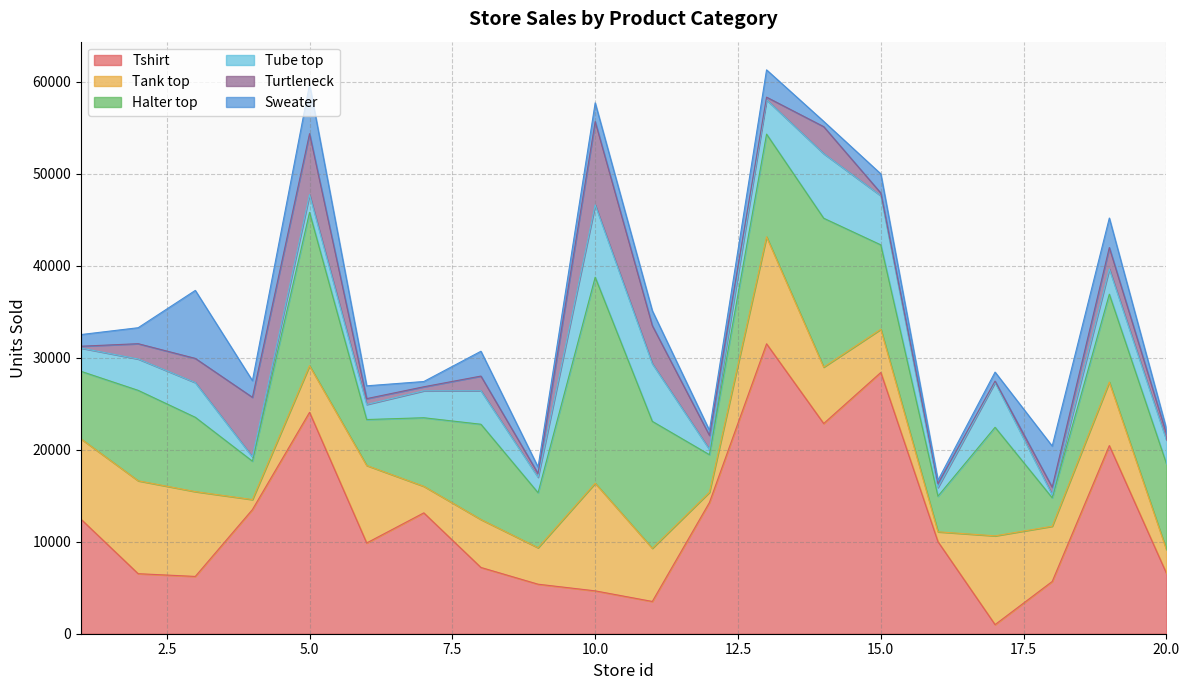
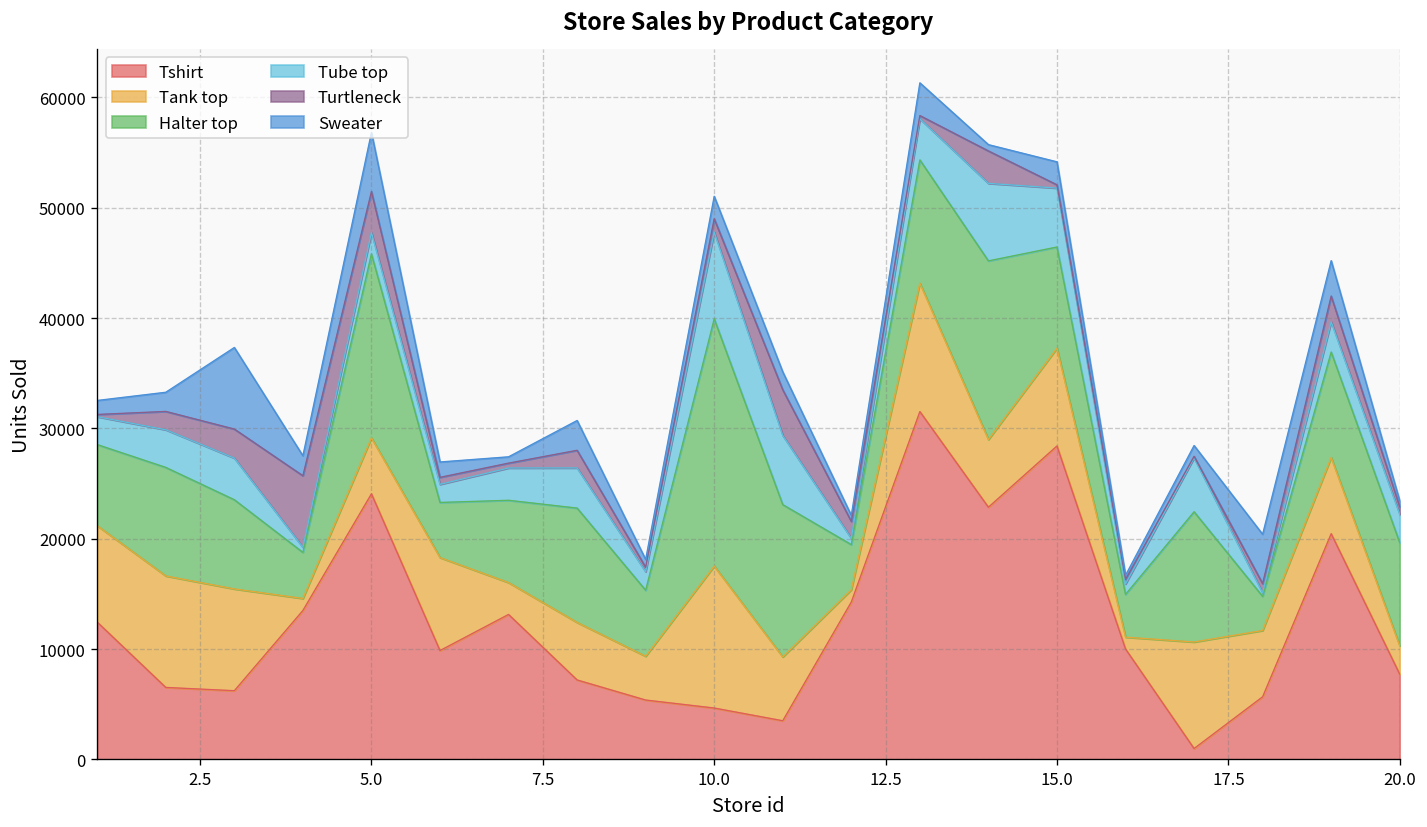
Turtleneck, 5.0: 7000 -> 4000
Tank top, 10.0: 12000 -> 13000
Turtleneck, 10.0: 9000 -> 1000
Tank top, 15.0: 5000 -> 9000
Tshirt, 20.0: 7000 -> 8000
